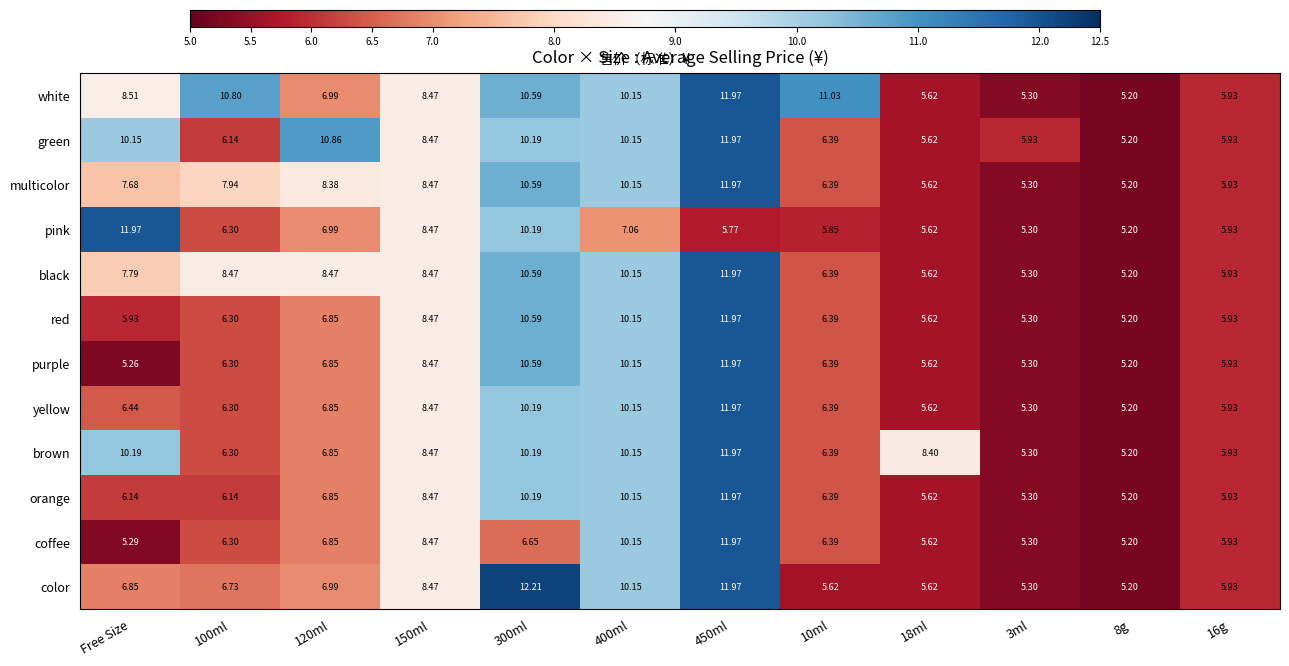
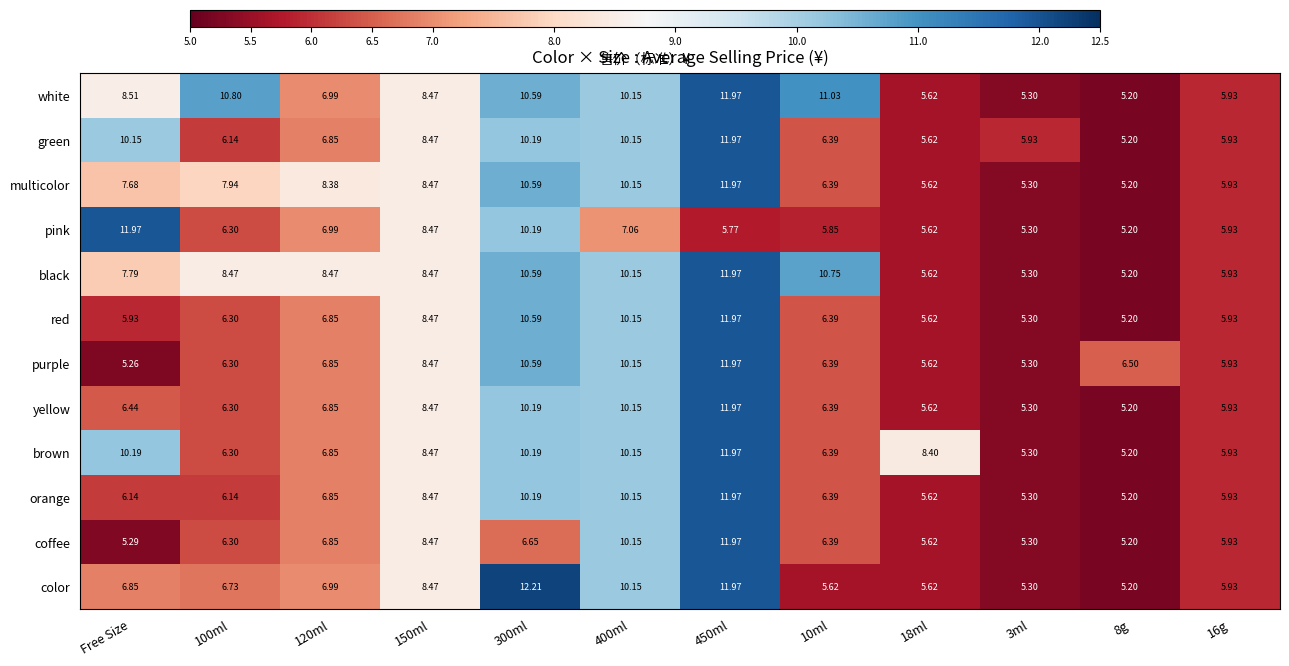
green, 120ml: 10.86 -> 6.85
black, 10ml: 6.39 -> 10.75
purple, 8g: 5.20 -> 6.50
